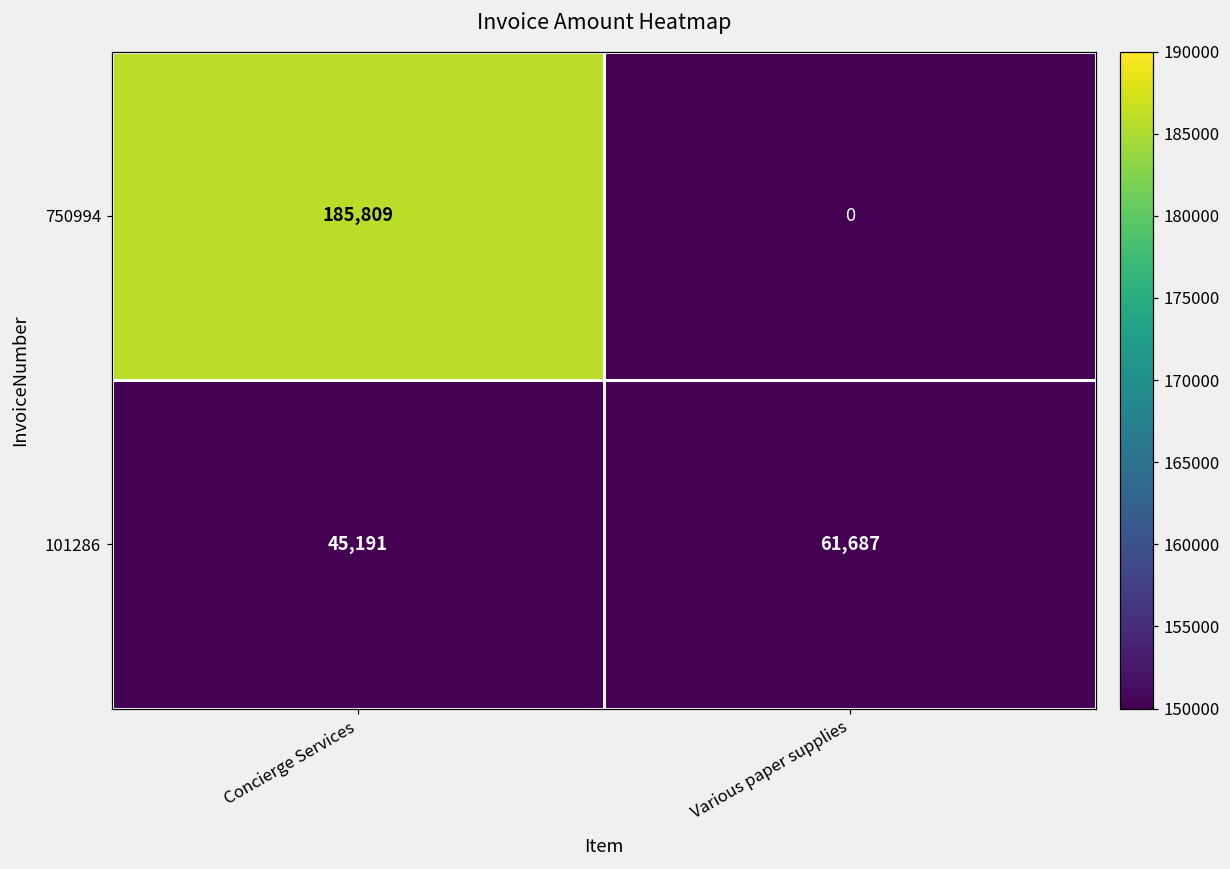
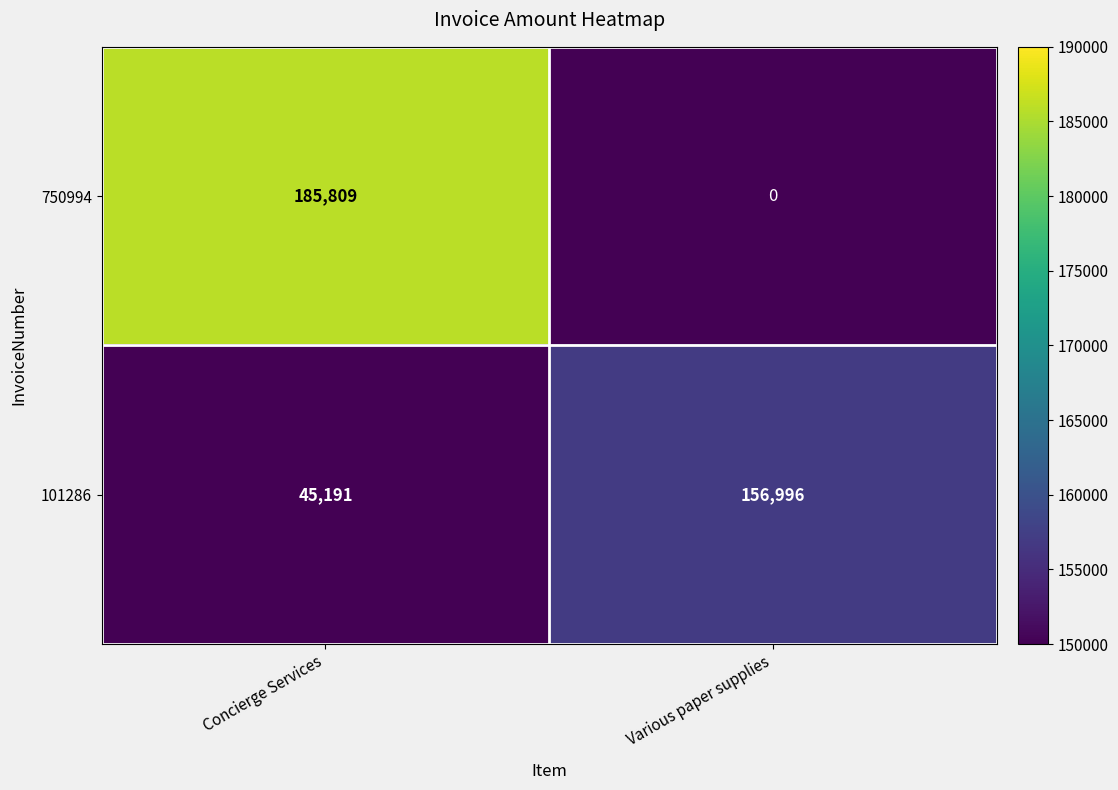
101286, Various paper supplies: 61,687 -> 156,996
